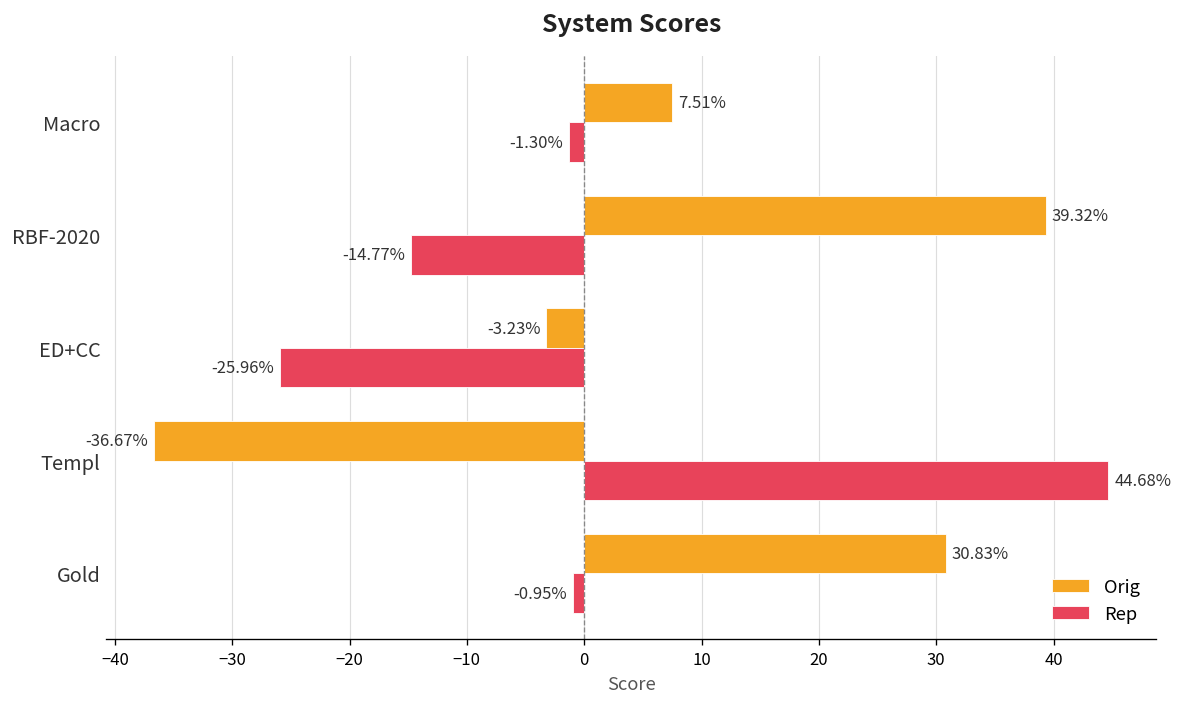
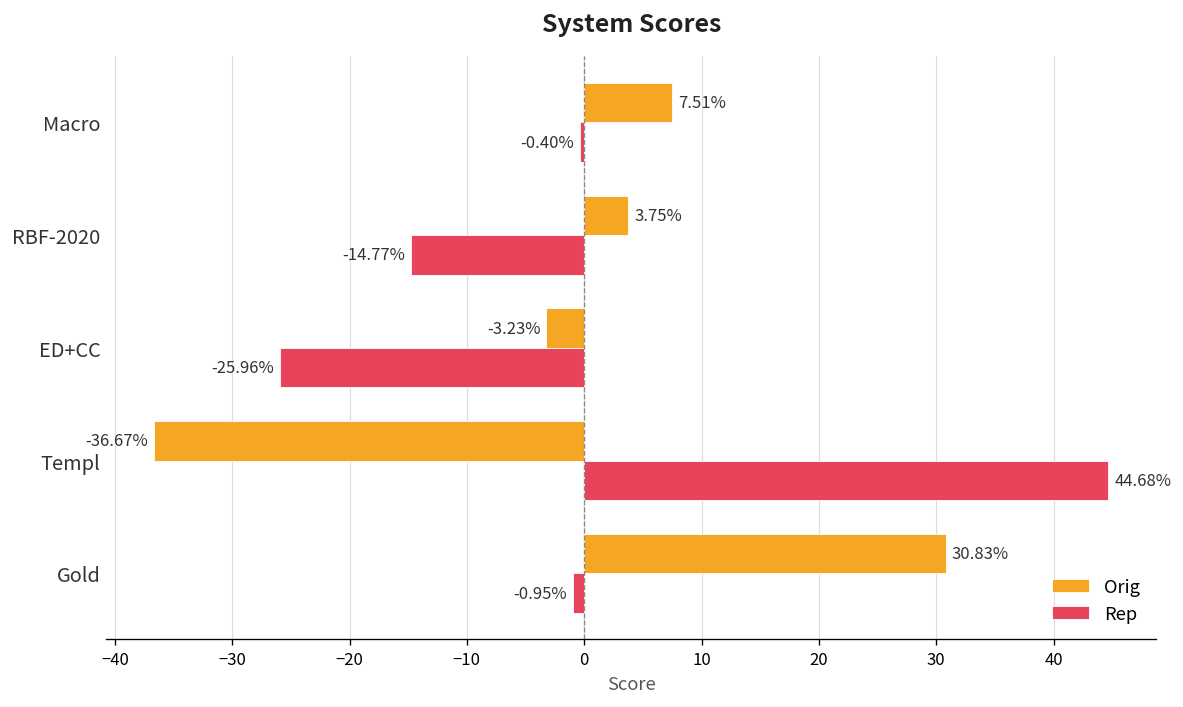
Rep, Macro: -1.30% -> -0.40%
Orig, RBF-2020: 39.32% -> 3.75%
